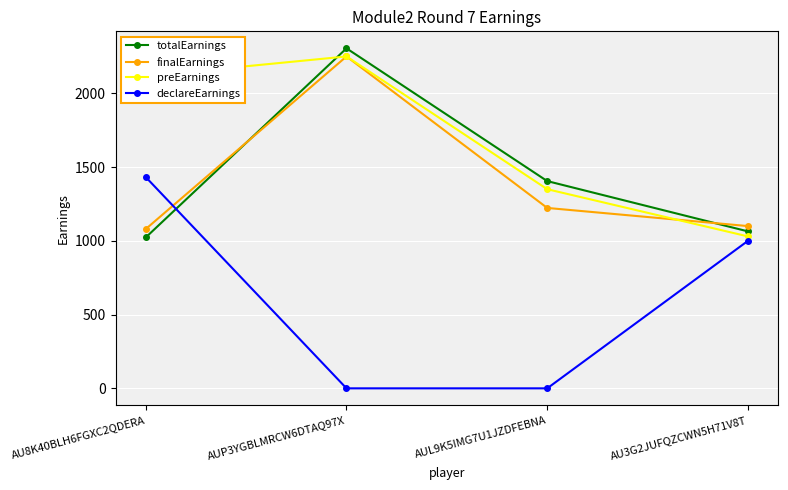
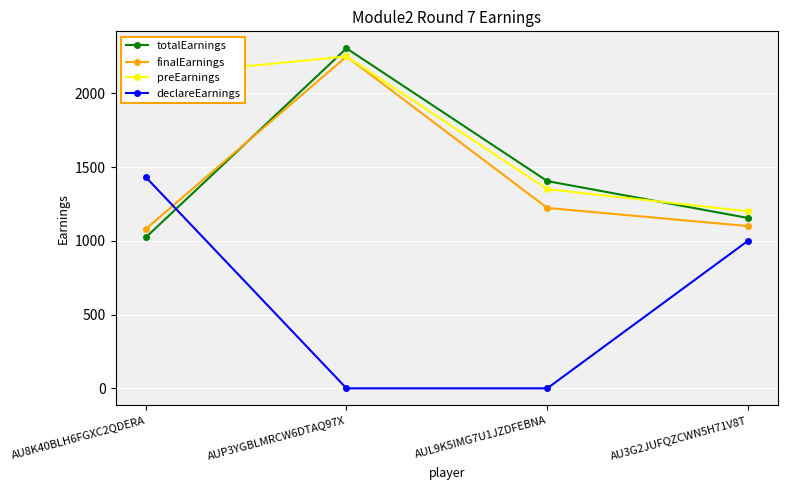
totalEarnings, AU3G2JUFQZCWN5H71V8T: 1060 -> 1160
preEarnings, AU3G2JUFQZCWN5H71V8T: 1030 -> 1200
